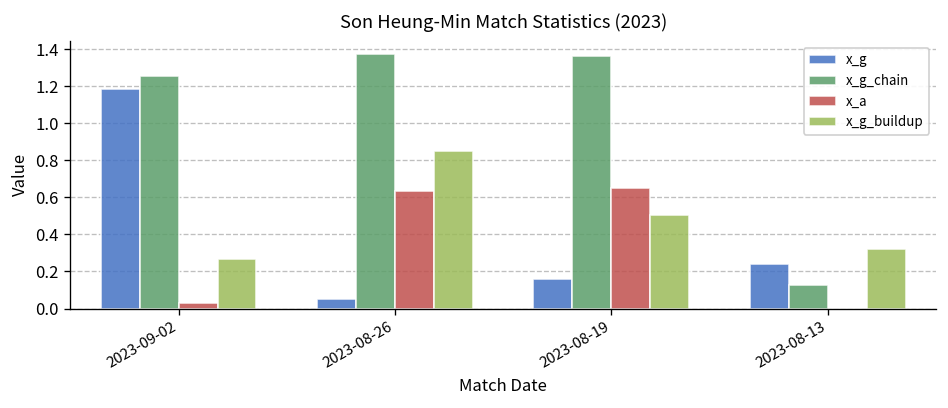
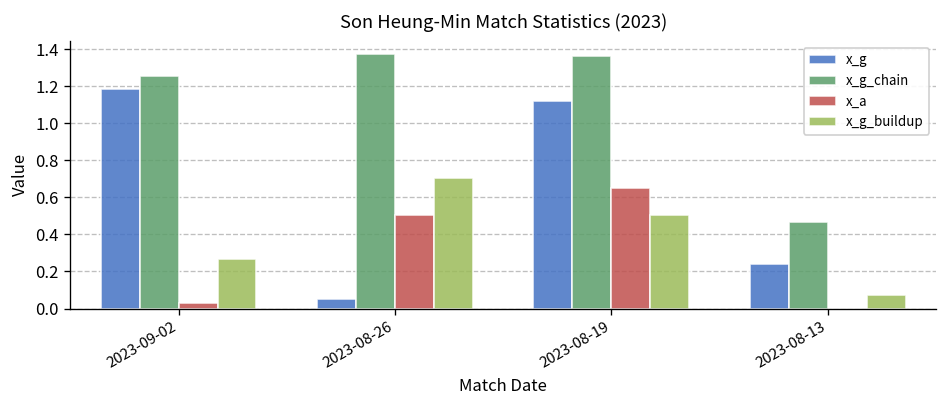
x_a, 2023-08-26: 0.64 -> 0.51
x_g_buildup, 2023-08-26: 0.85 -> 0.70
x_g, 2023-08-19: 0.16 -> 1.12
x_g_chain, 2023-08-13: 0.13 -> 0.47
x_g_buildup, 2023-08-13: 0.32 -> 0.07
